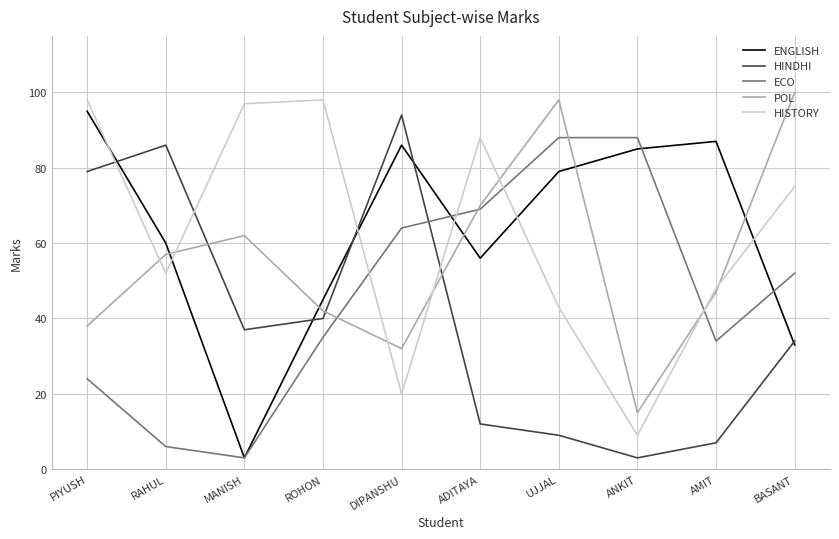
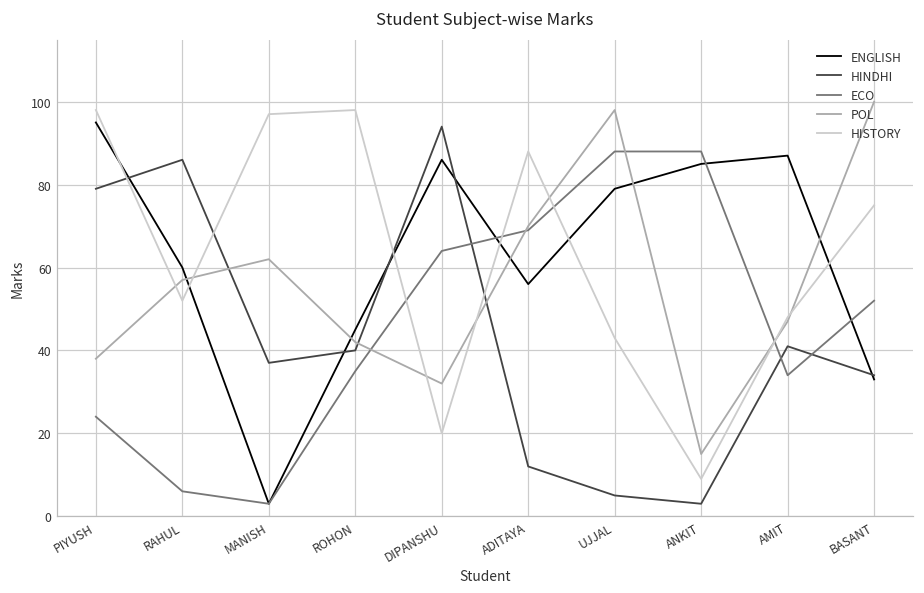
HINDHI, UJJAL: 9 -> 5
HINDHI, AMIT: 7 -> 41
